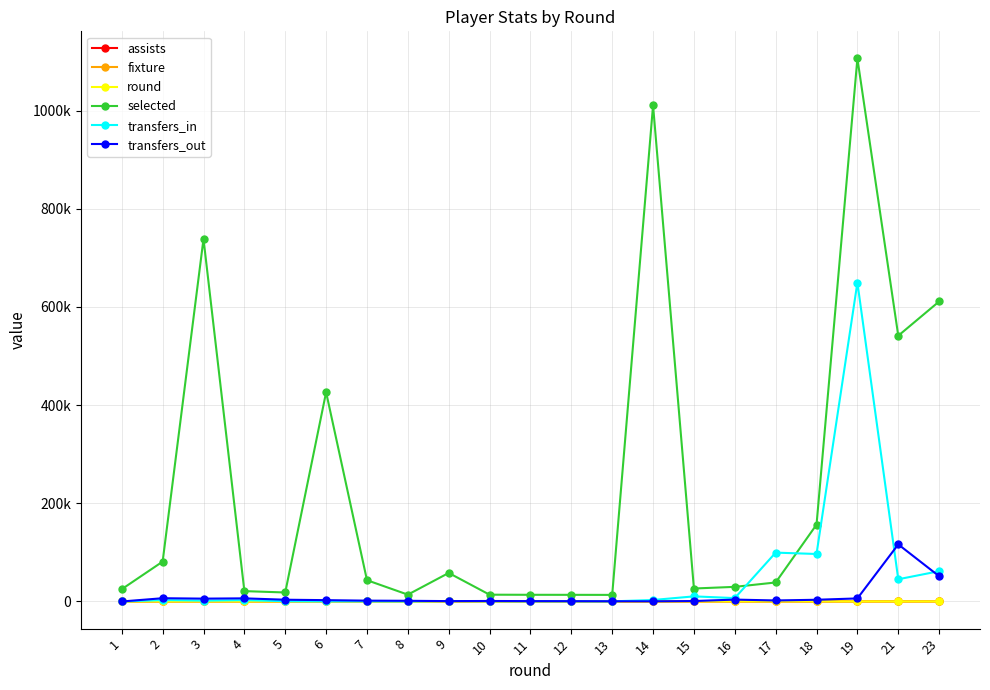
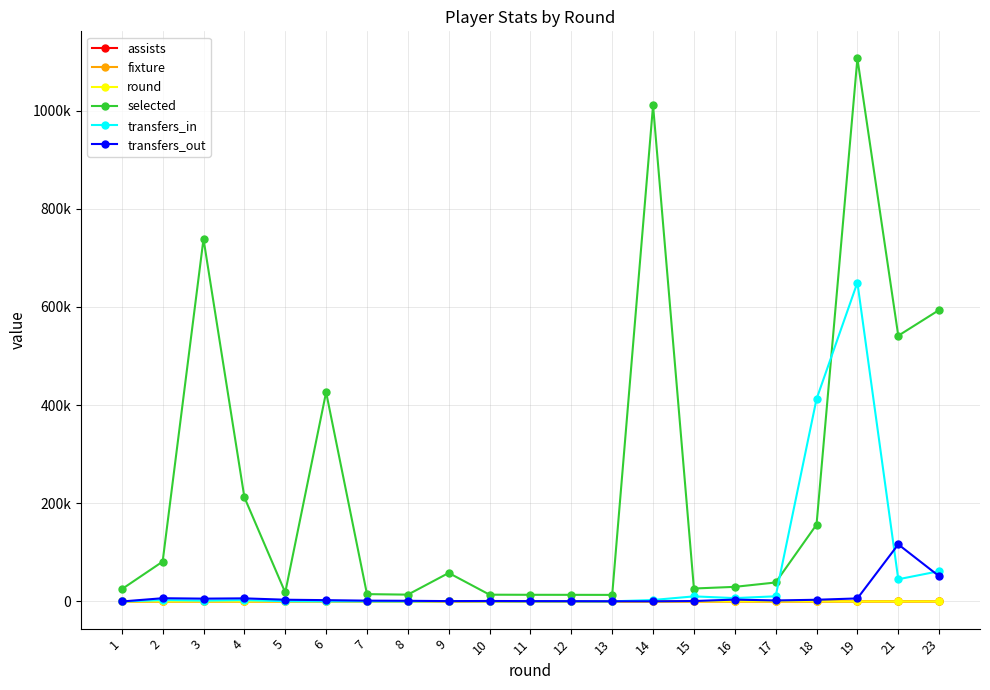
selected, 4: 20000 -> 210000
selected, 7: 40000 -> 10000
transfers_in, 17: 100000 -> 10000
transfers_in, 18: 100000 -> 410000
selected, 23: 610000 -> 590000
